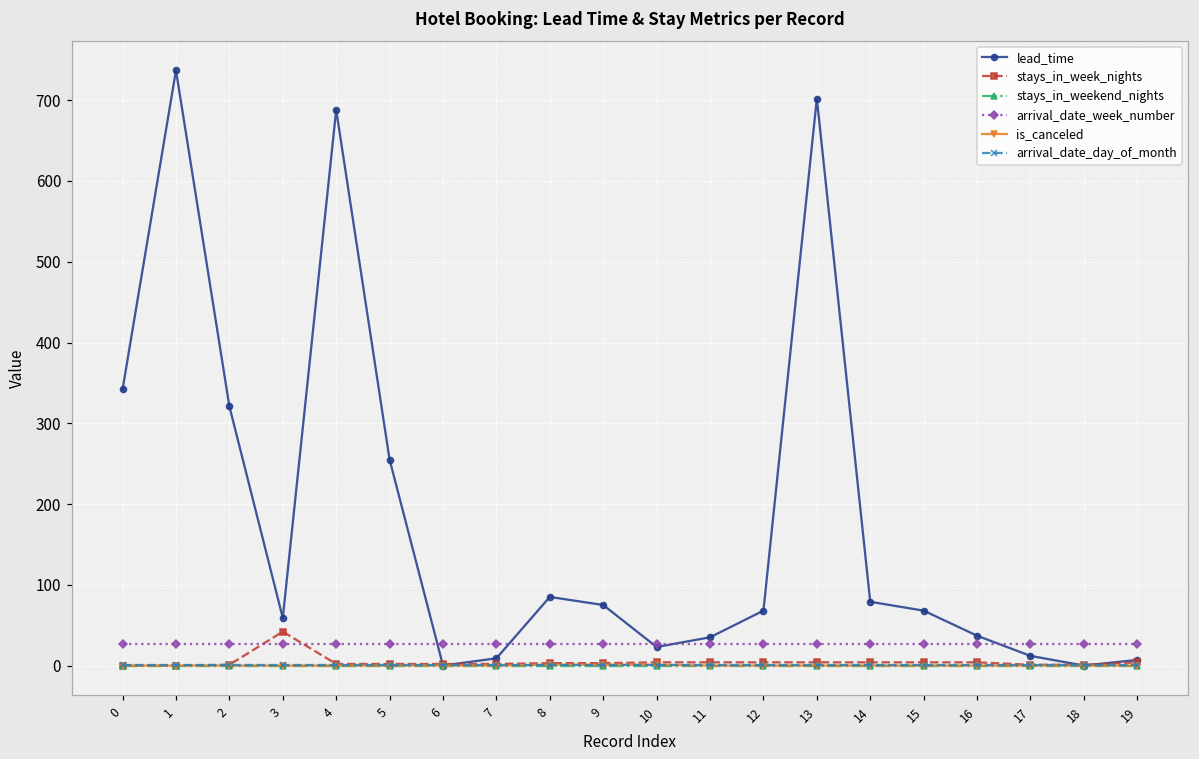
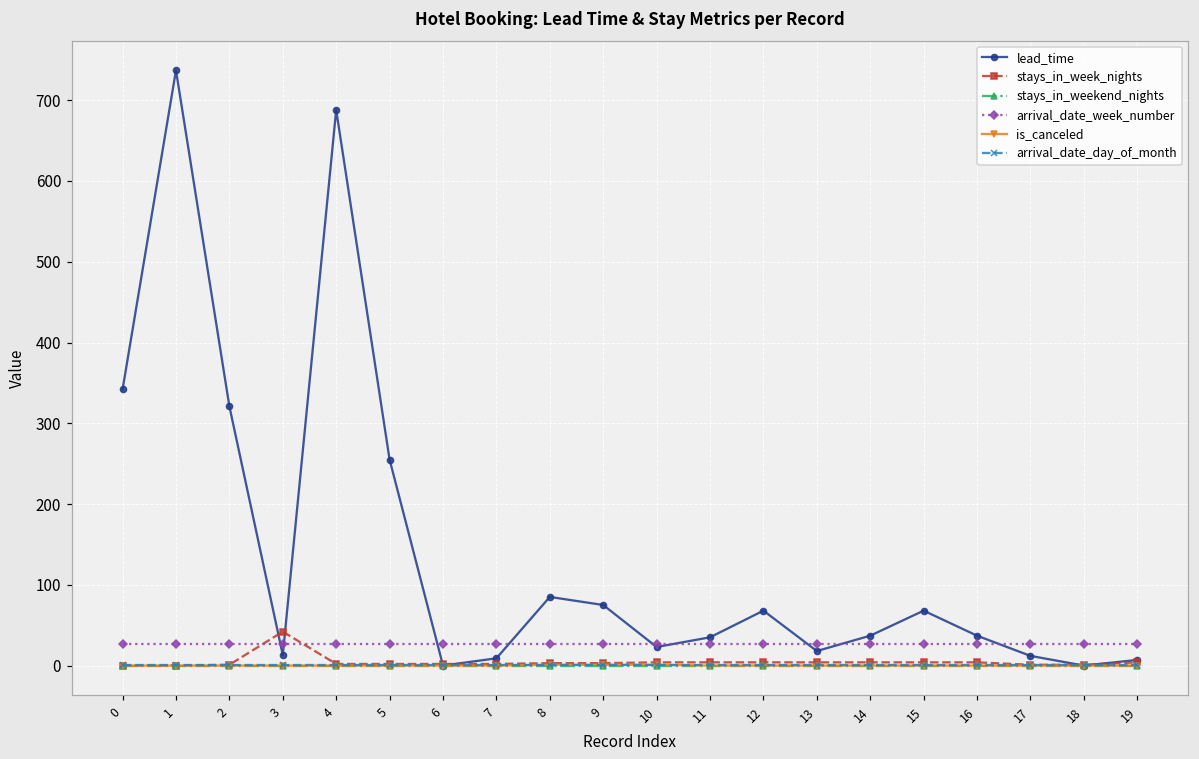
lead_time, 3: 60 -> 10
lead_time, 13: 700 -> 20
lead_time, 14: 80 -> 40
